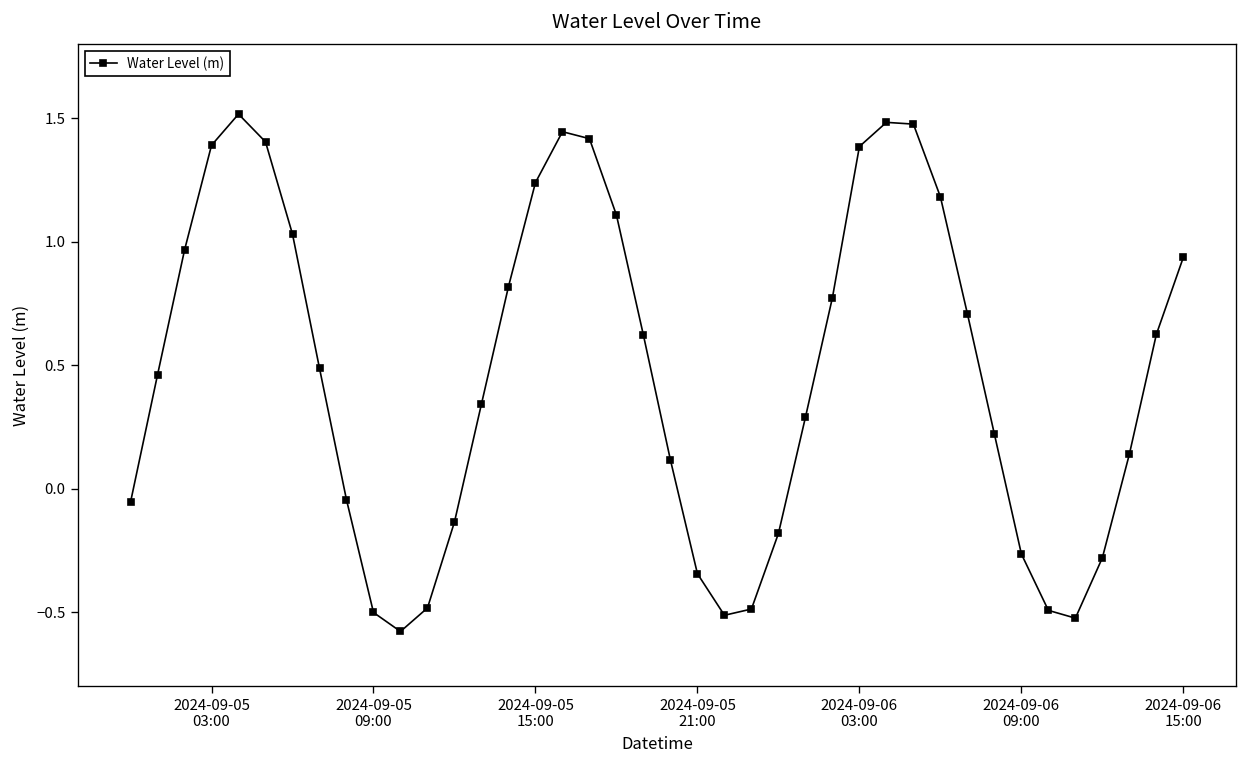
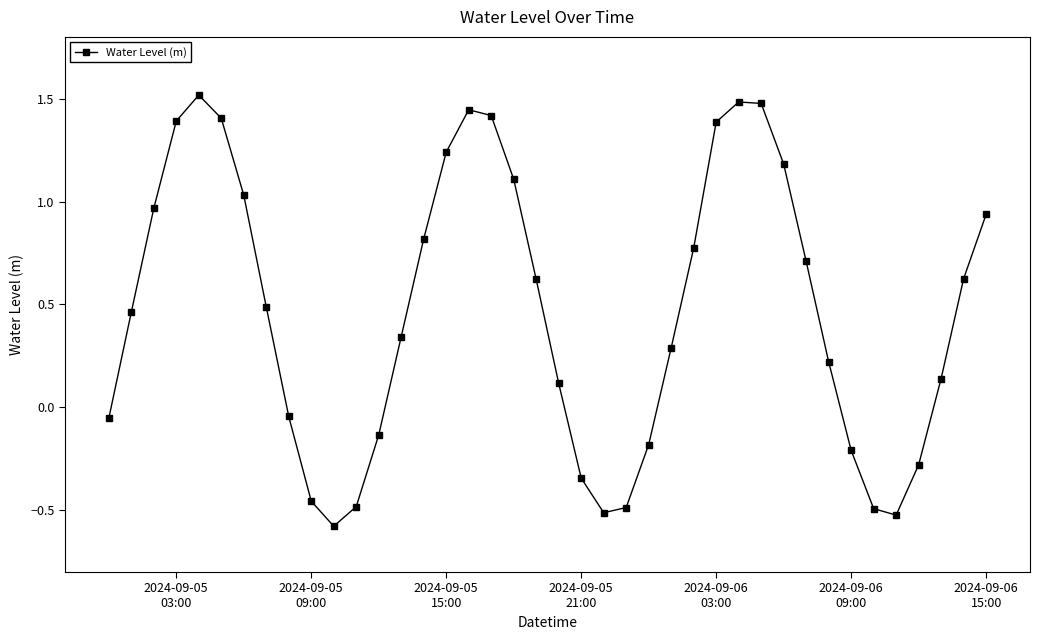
2024-09-05 09:00: -0.50 -> -0.46
2024-09-06 09:00: -0.26 -> -0.21
